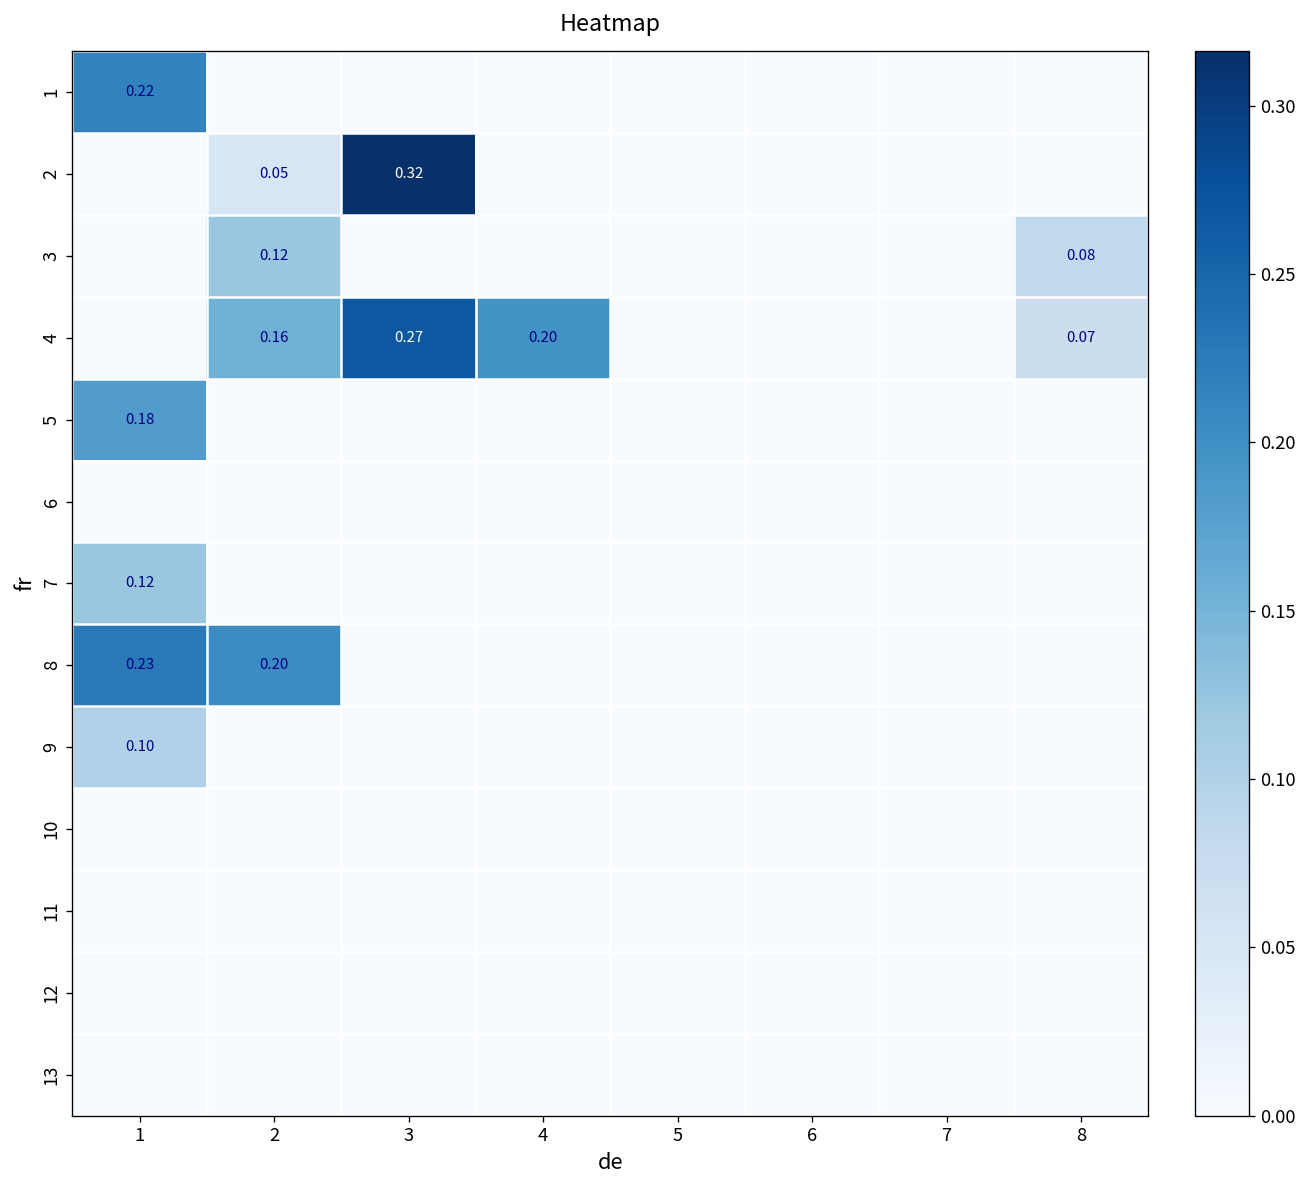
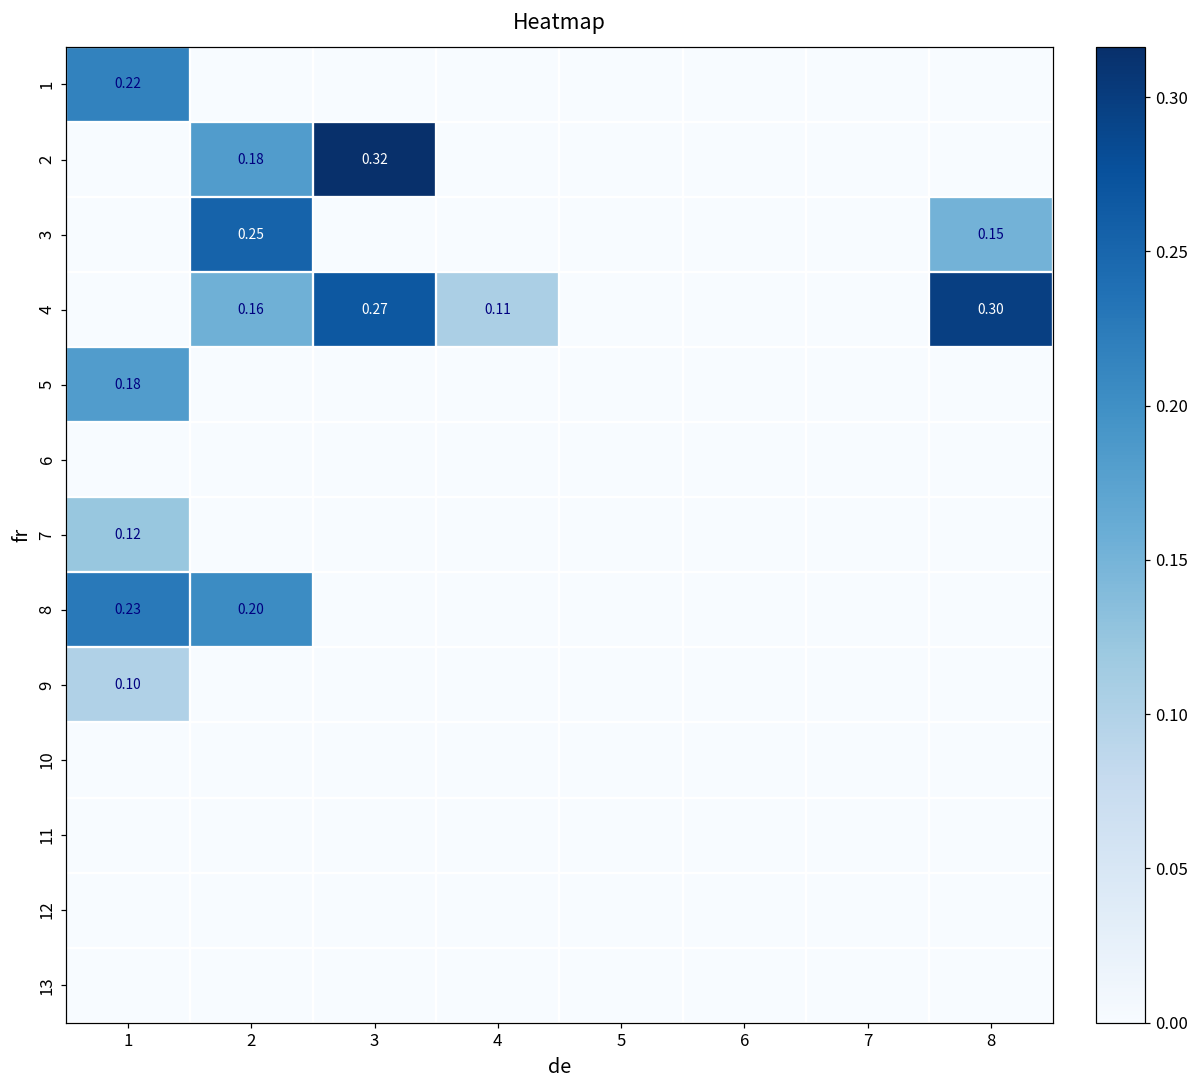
2, 2: 0.05 -> 0.18
3, 2: 0.12 -> 0.25
3, 8: 0.08 -> 0.15
4, 4: 0.20 -> 0.11
4, 8: 0.07 -> 0.30
